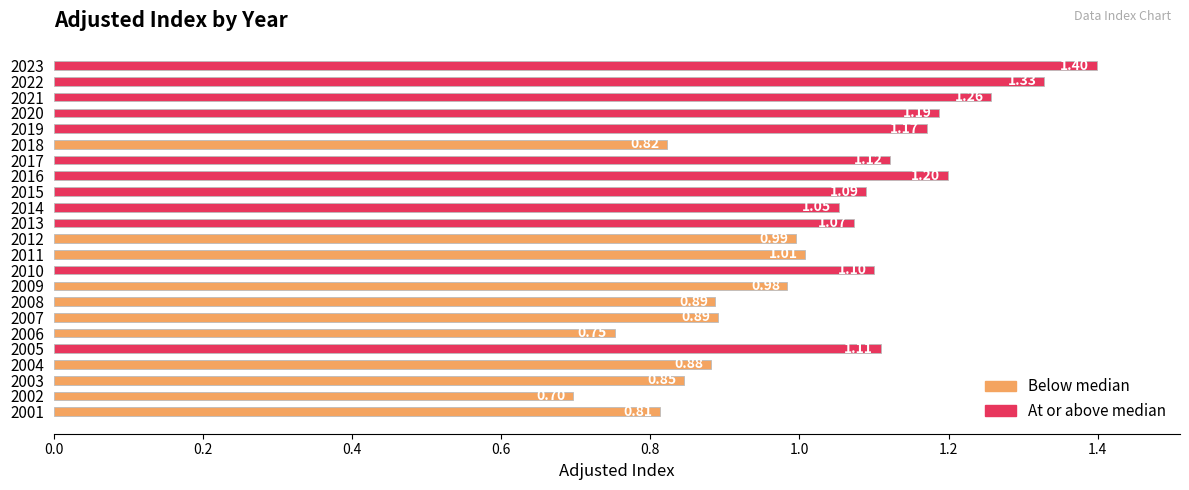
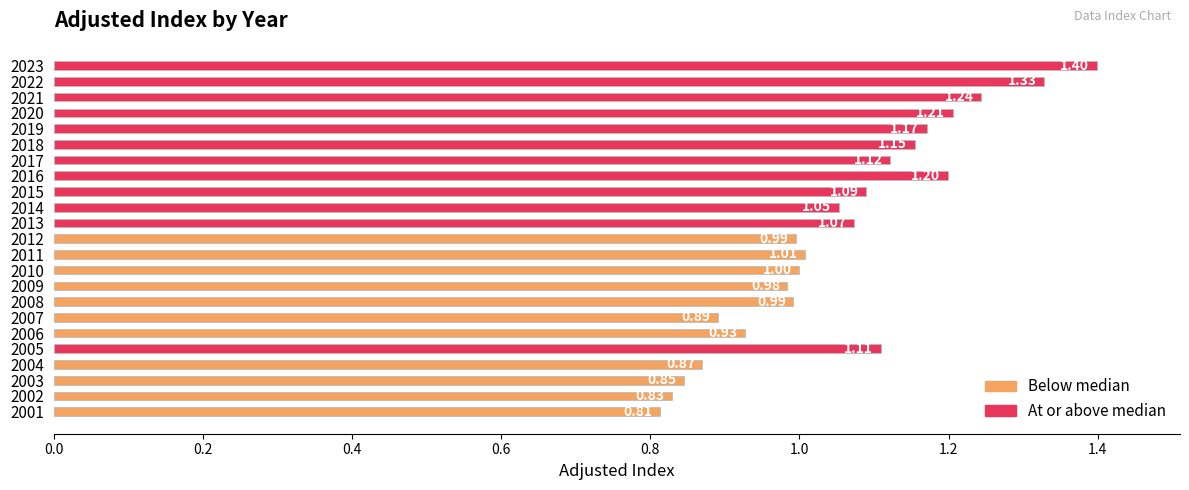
2021: 1.26 -> 1.24
2020: 1.19 -> 1.21
2018: 0.82 -> 1.15
2010: 1.1 -> 1.0
2008: 0.89 -> 0.99
2006: 0.75 -> 0.93
2004: 0.88 -> 0.87
2002: 0.70 -> 0.83
